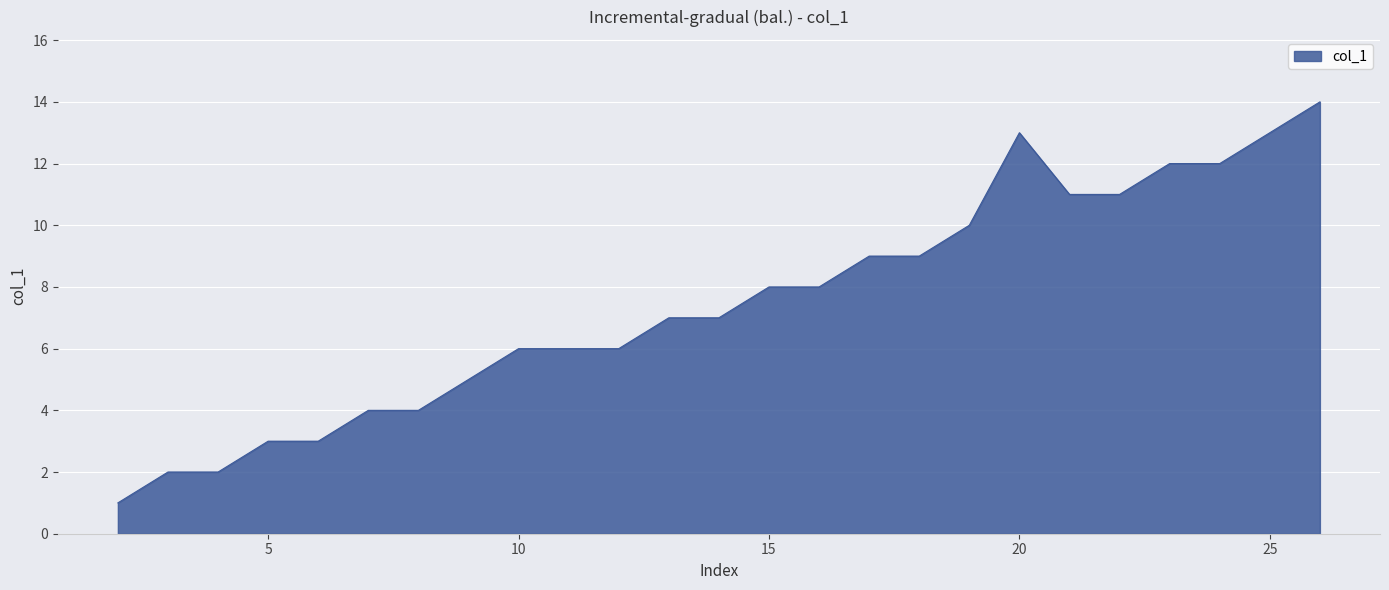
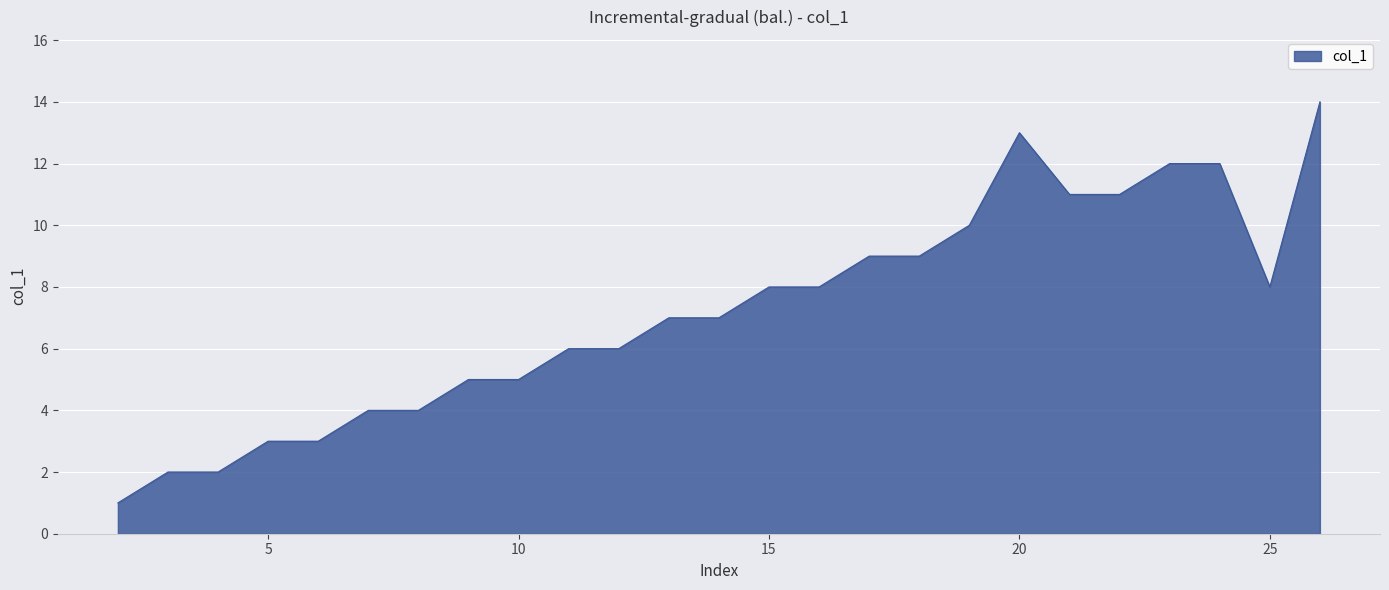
10: 6 -> 5
25: 13 -> 8
